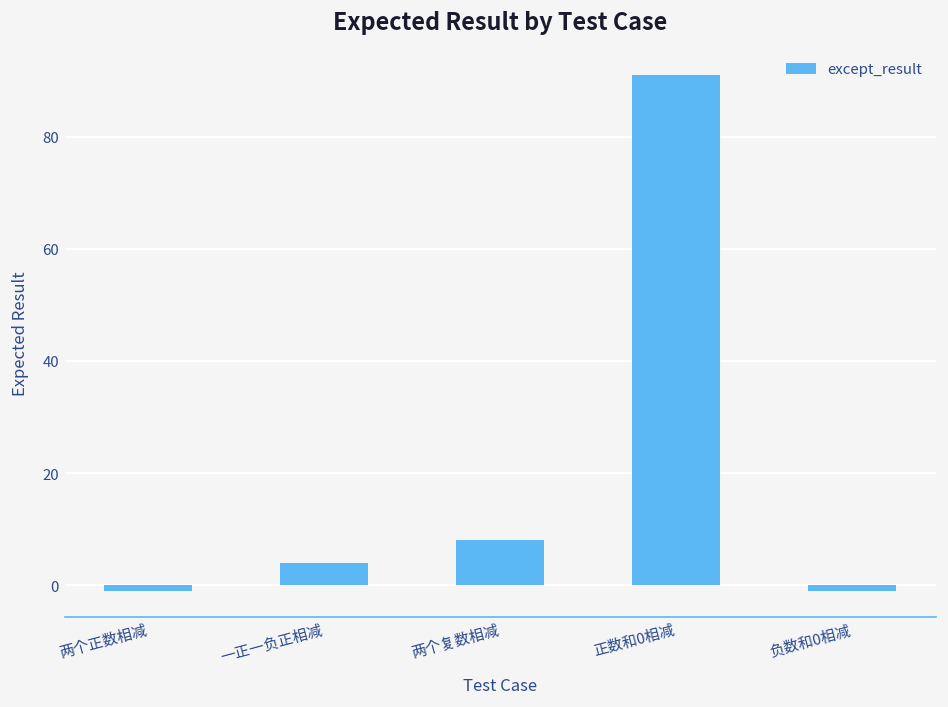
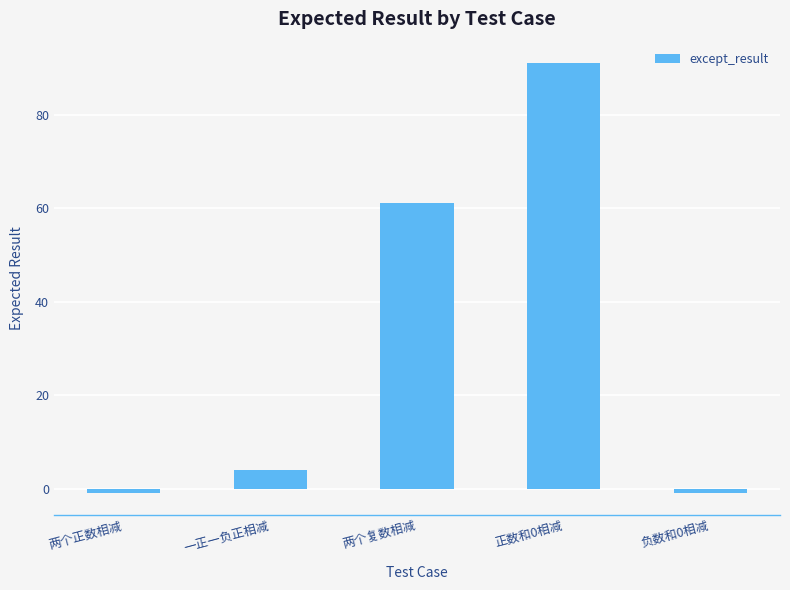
两个复数相减: 8 -> 61
